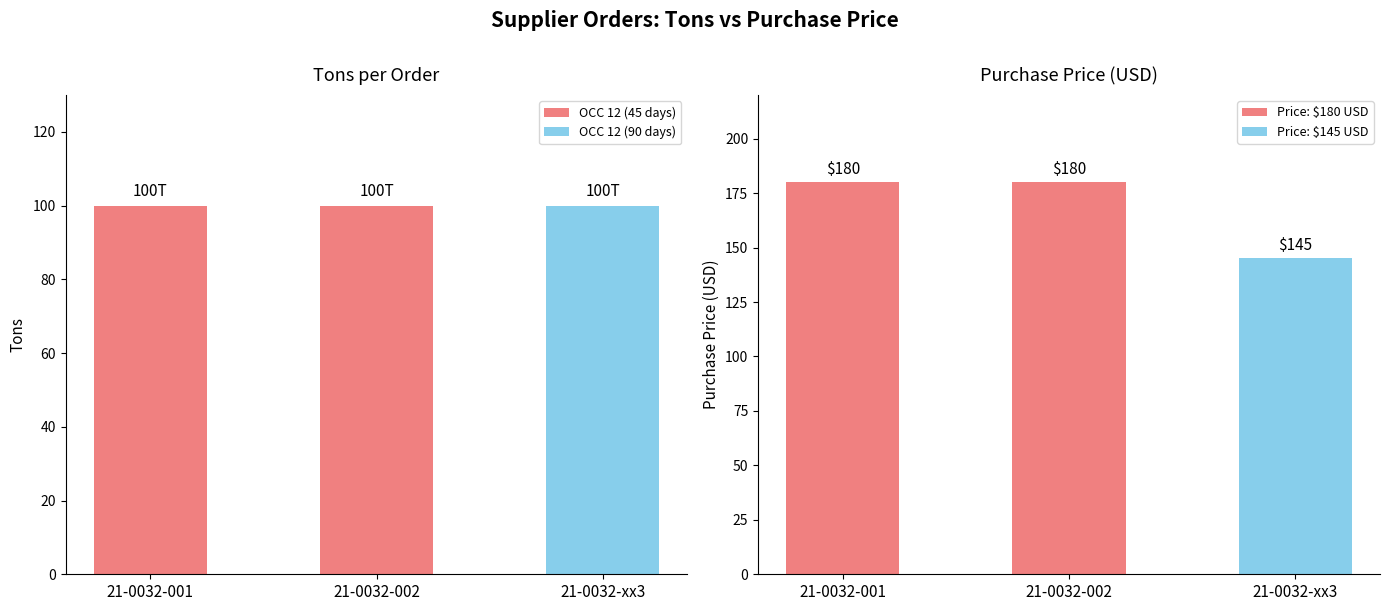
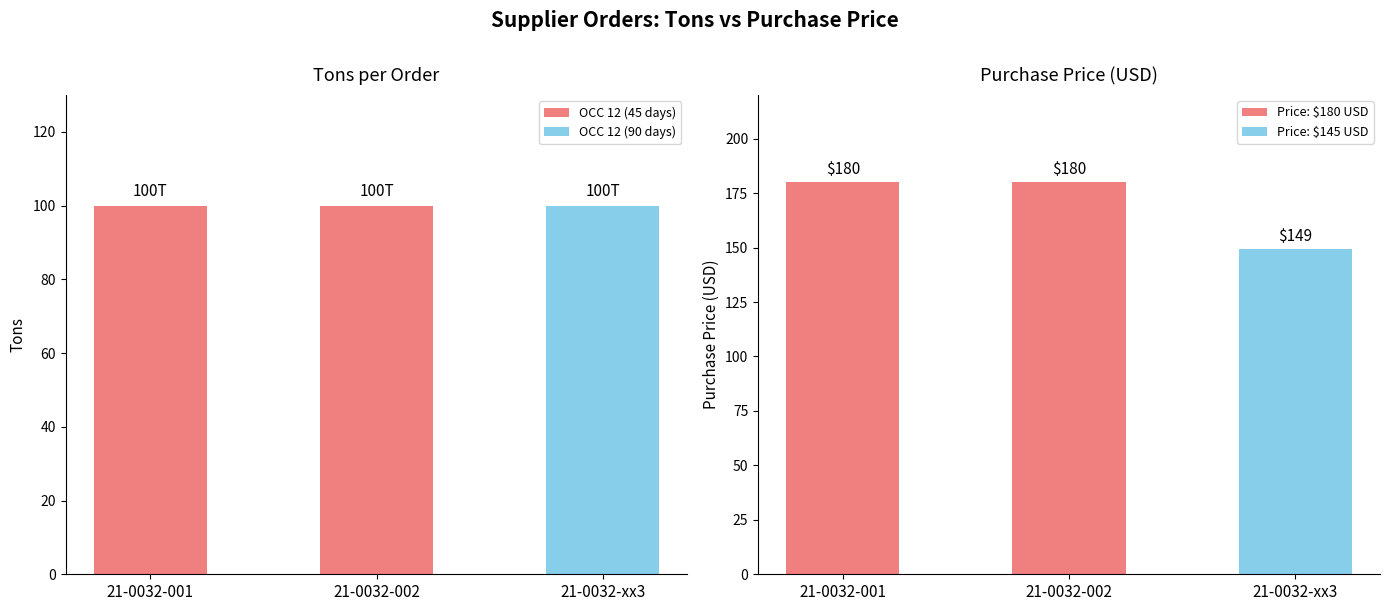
Purchase Price (USD), 21-0032-xx3: $145 -> $149
